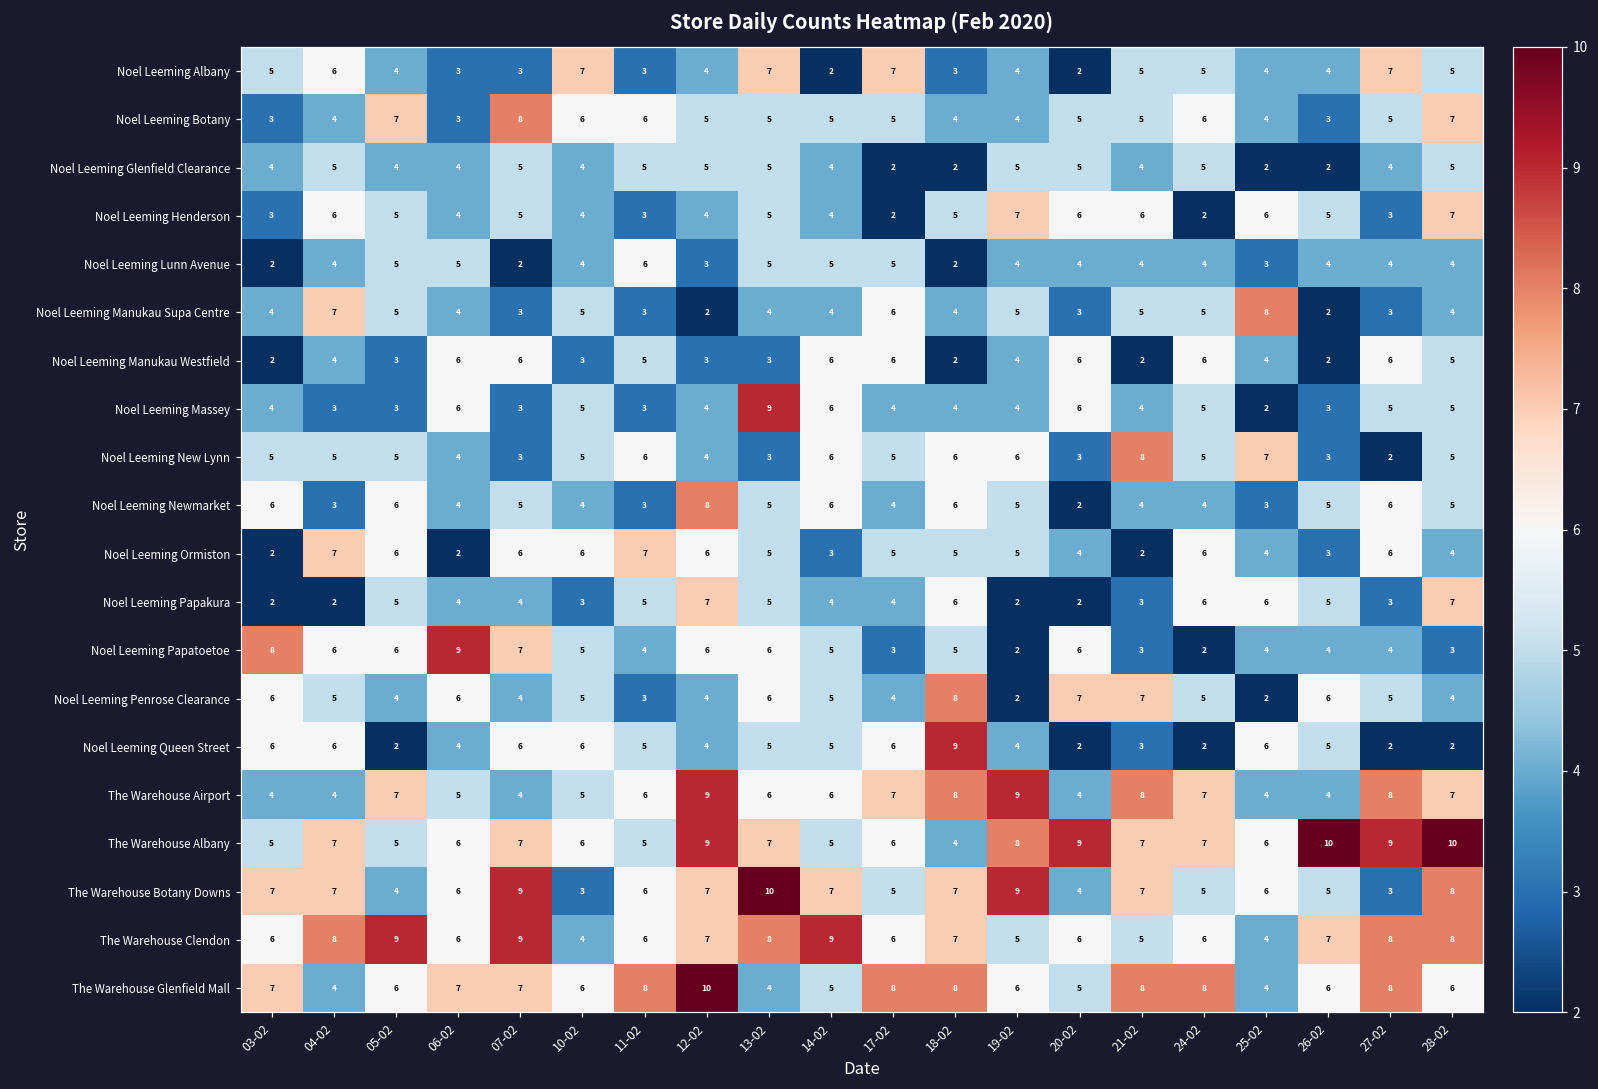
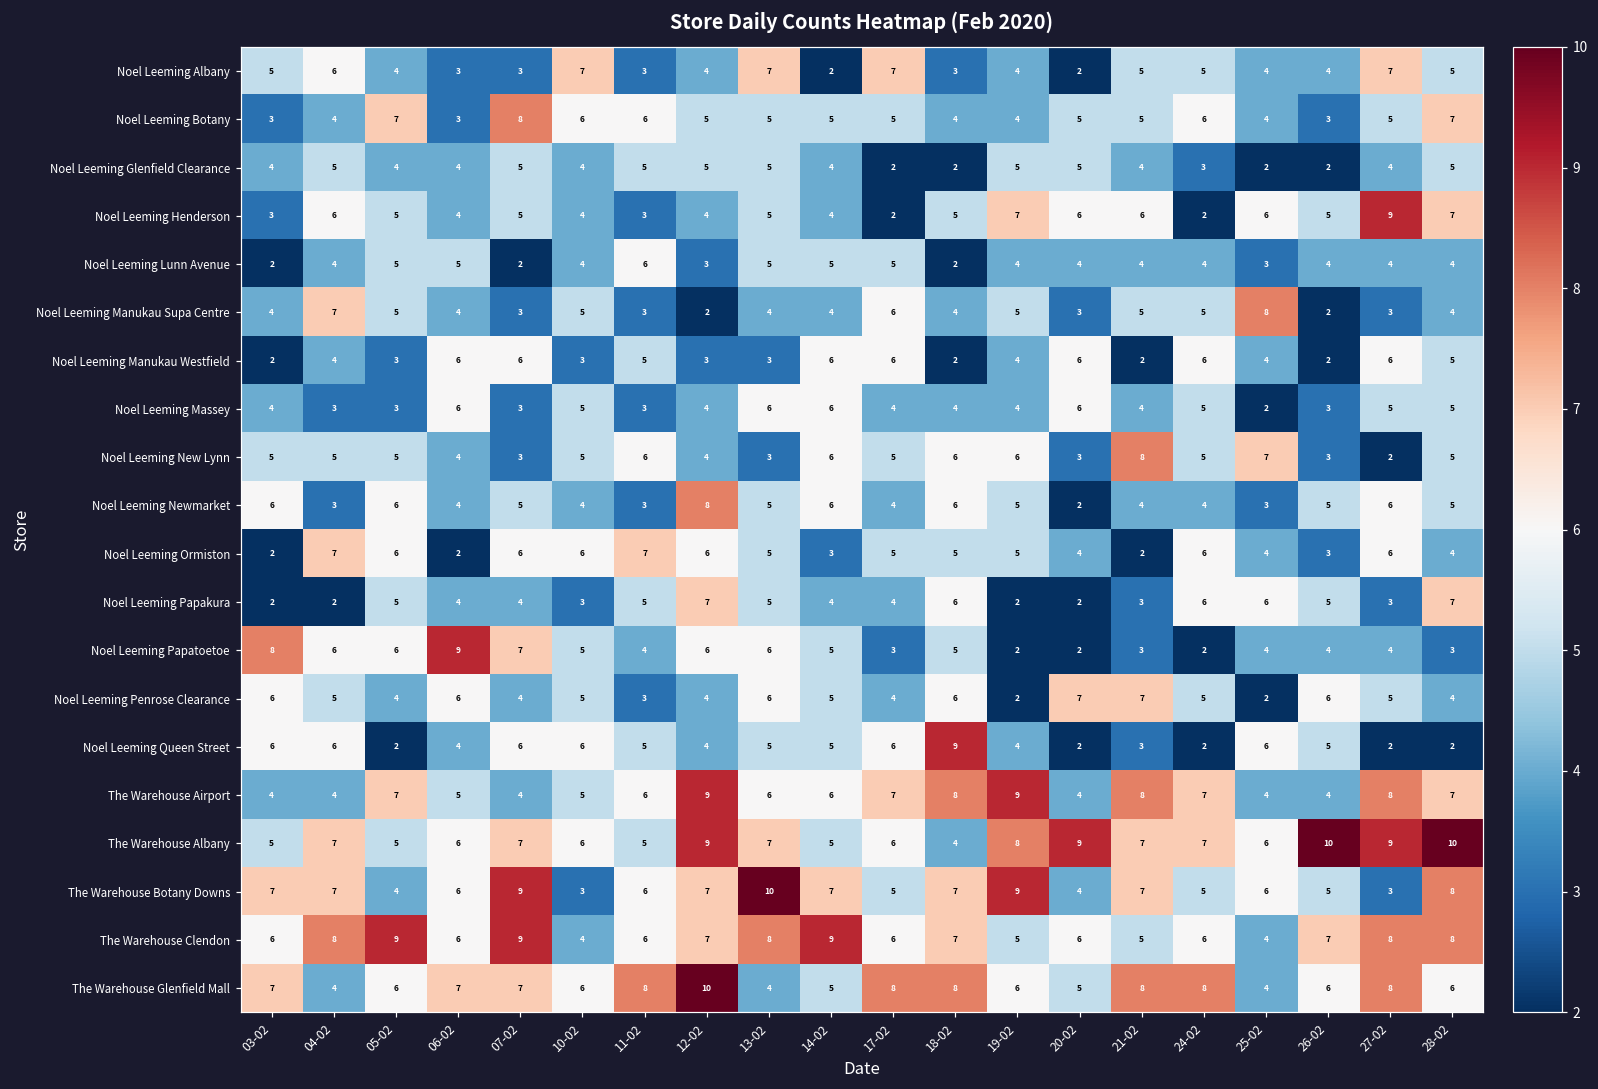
Noel Leeming Glenfield Clearance, 24-02: 5 -> 3
Noel Leeming Henderson, 27-02: 3 -> 9
Noel Leeming Massey, 13-02: 9 -> 6
Noel Leeming Papatoetoe, 20-02: 6 -> 2
Noel Leeming Penrose Clearance, 18-02: 8 -> 6
